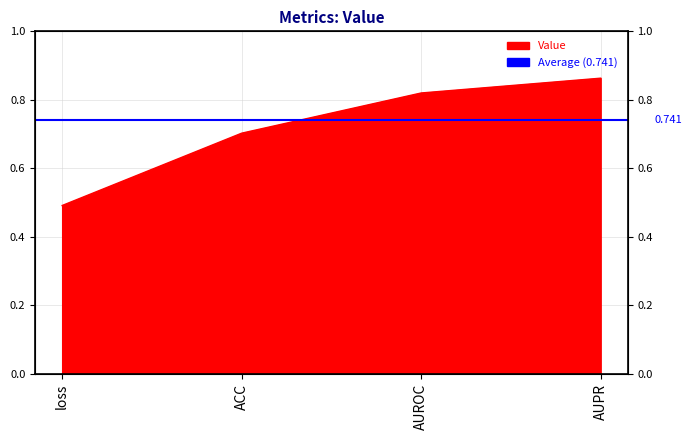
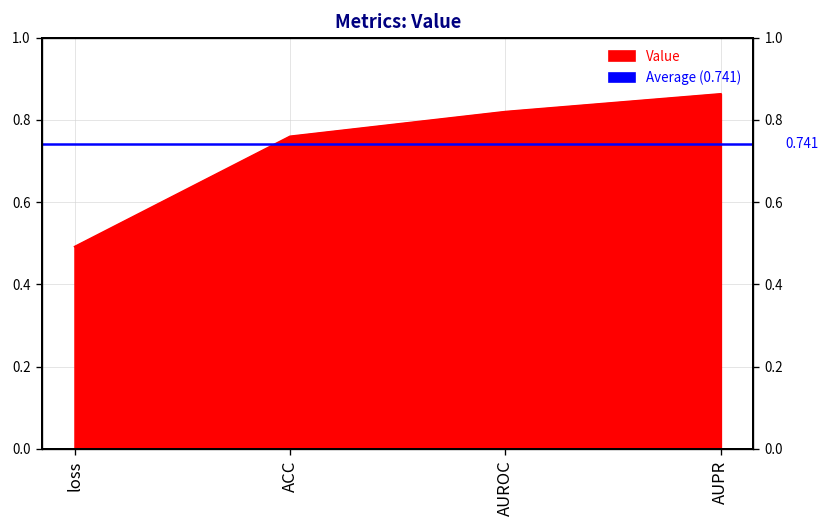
ACC: 0.70 -> 0.76
